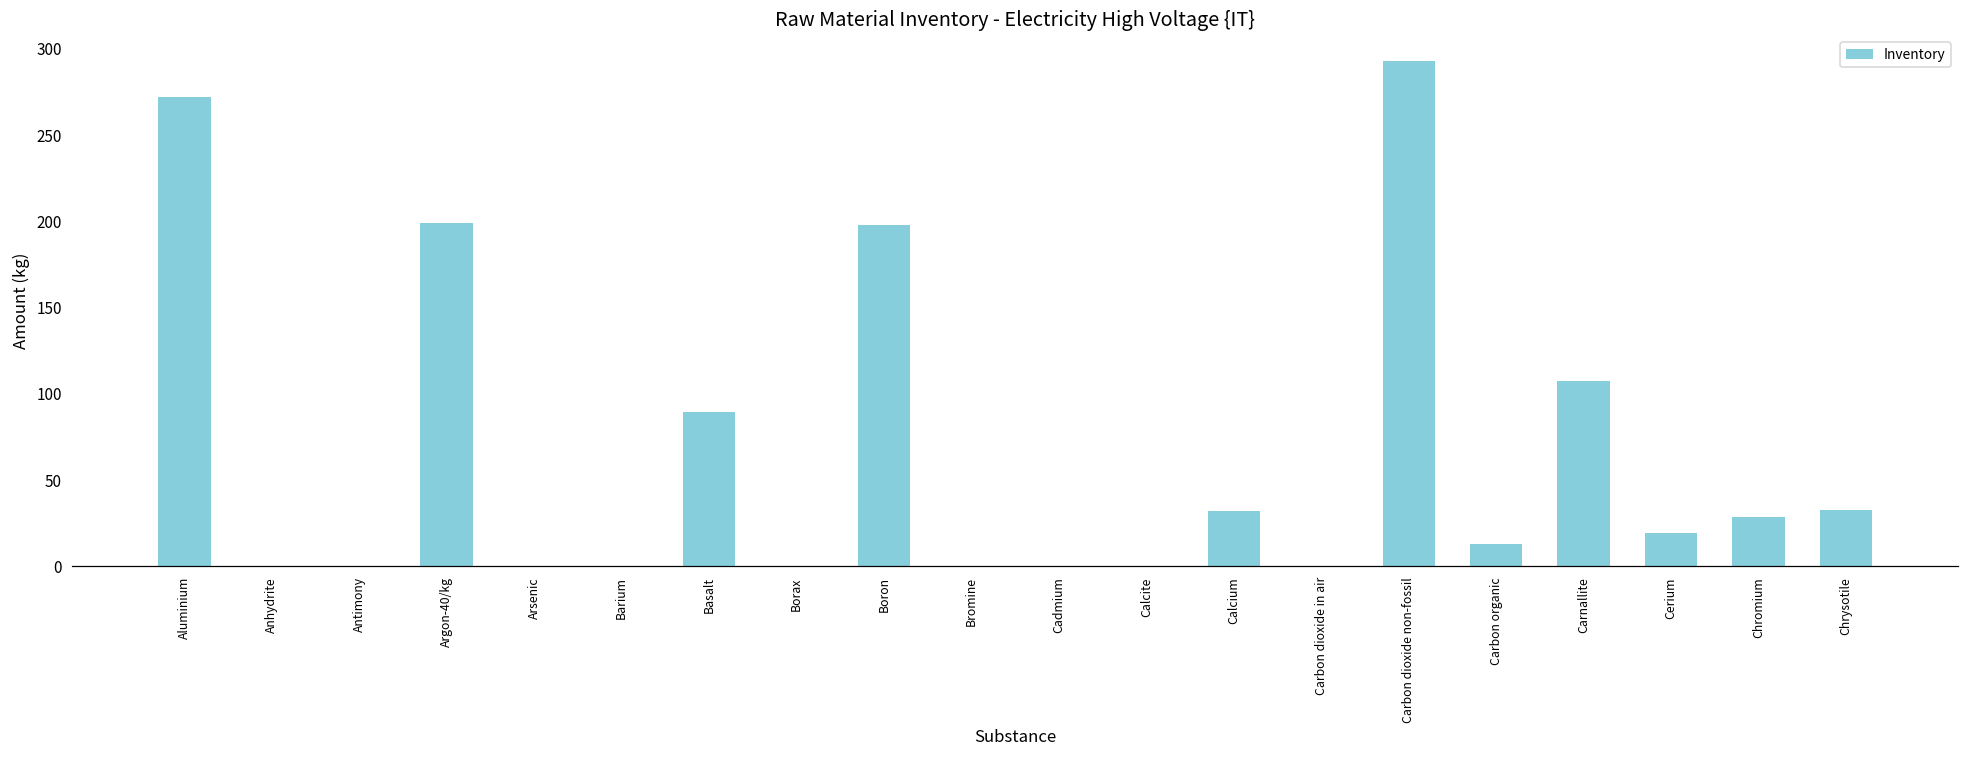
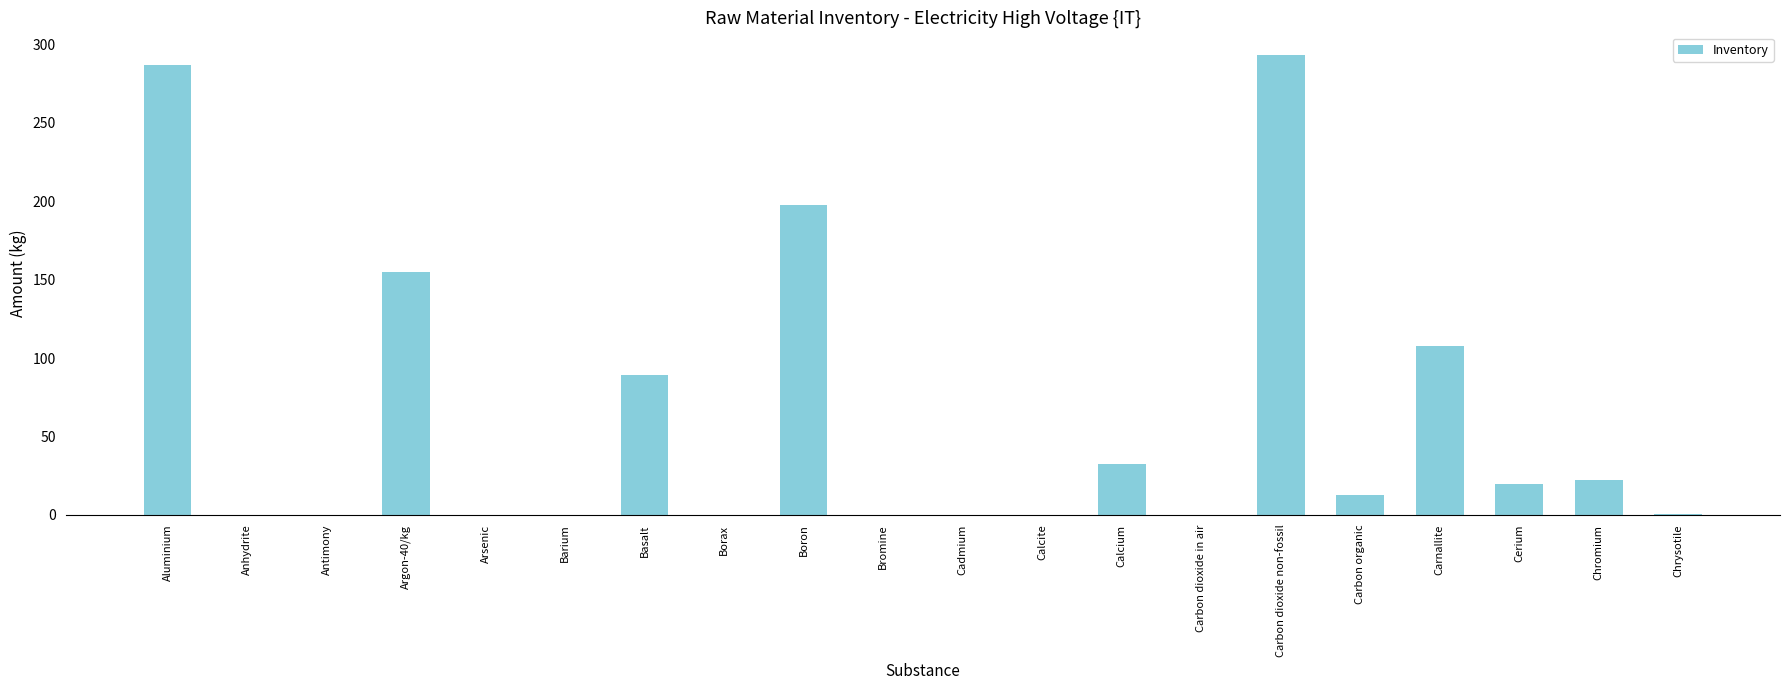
Aluminium: 272 -> 287
Argon-40/kg: 199 -> 155
Chromium: 29 -> 22
Chrysotile: 33 -> 1
